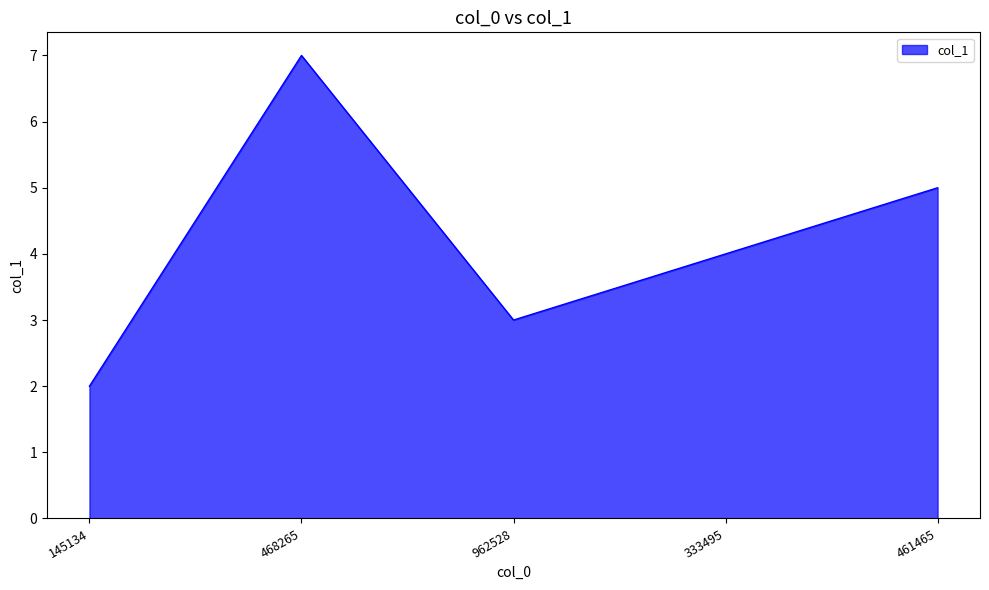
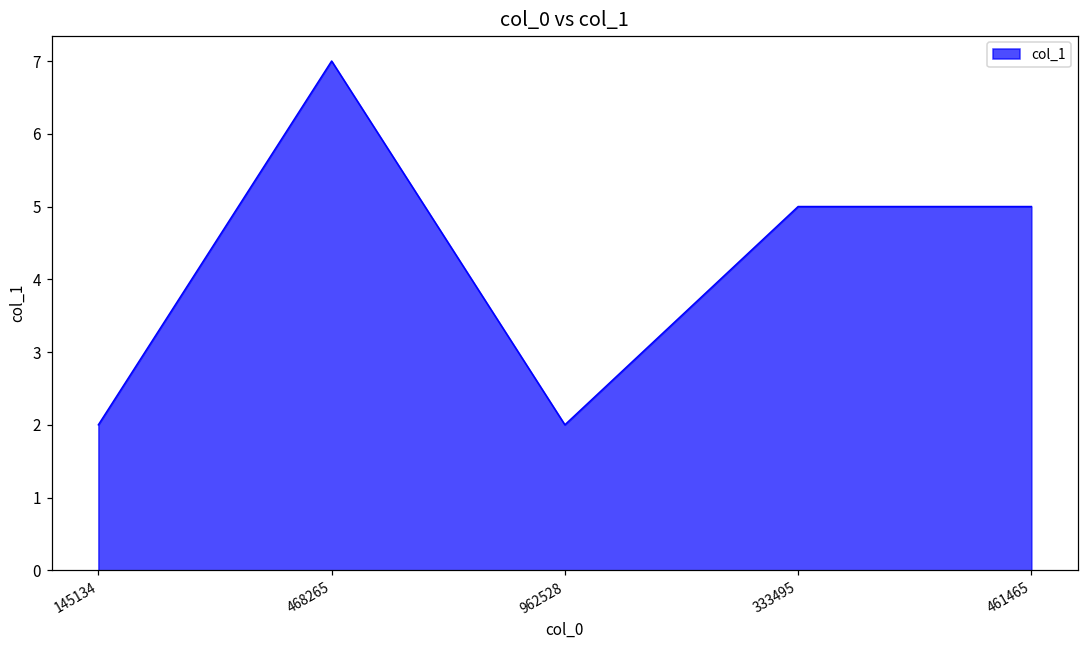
962528: 3 -> 2
333495: 4 -> 5
